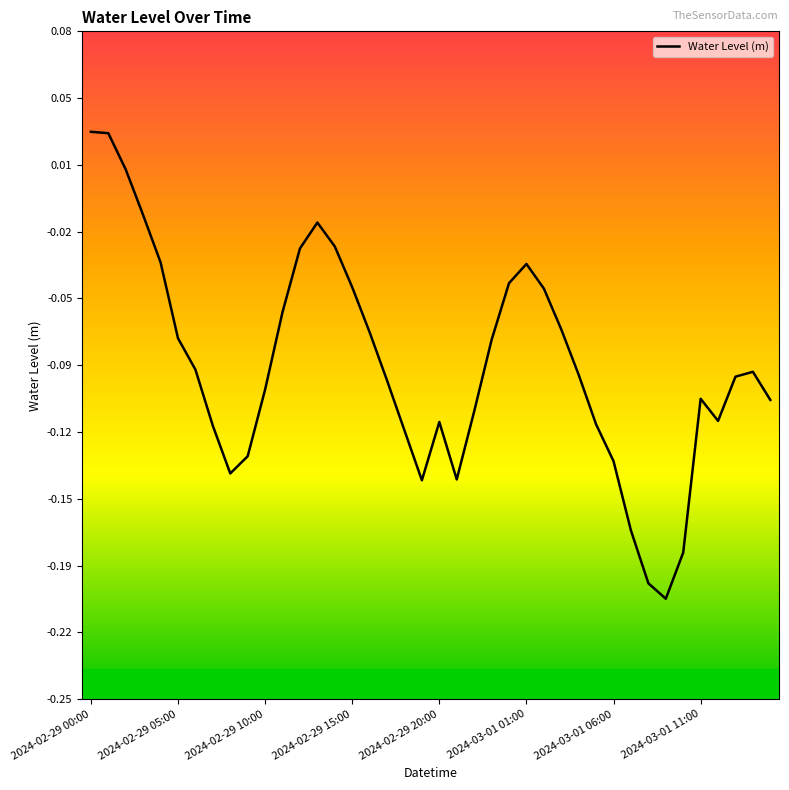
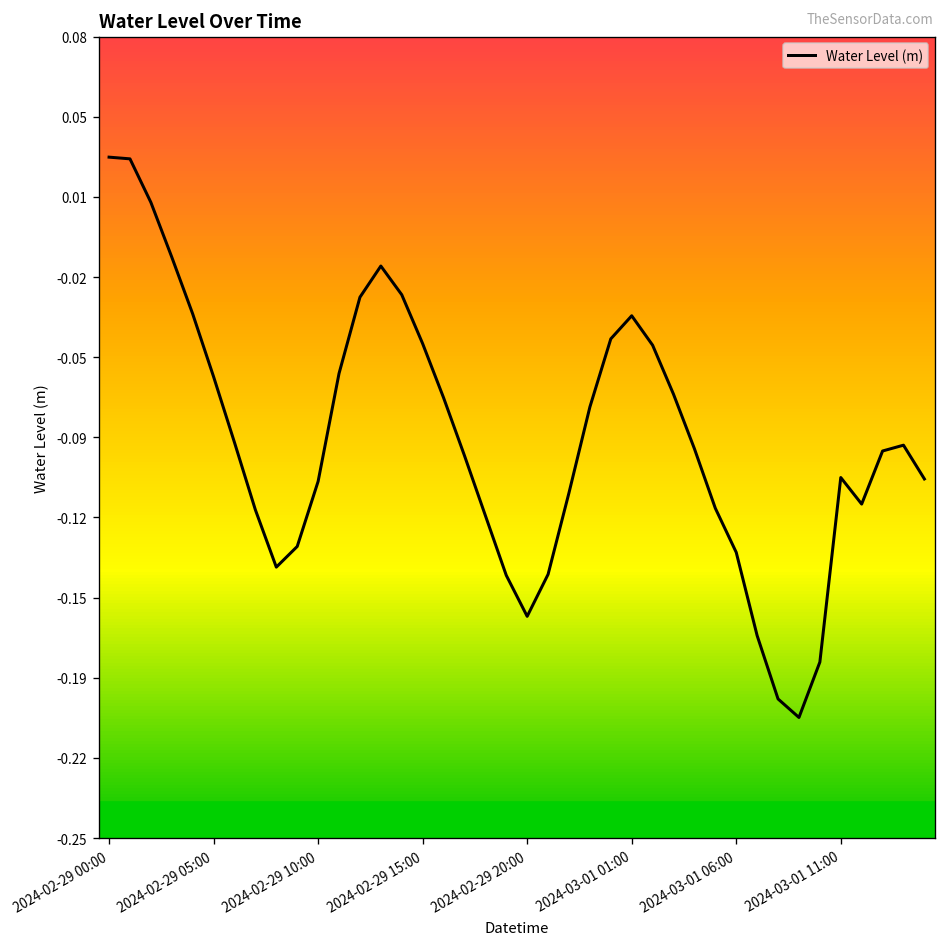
2024-02-29 05:00: -0.074 -> -0.062
2024-02-29 10:00: -0.100 -> -0.106
2024-02-29 20:00: -0.116 -> -0.162
